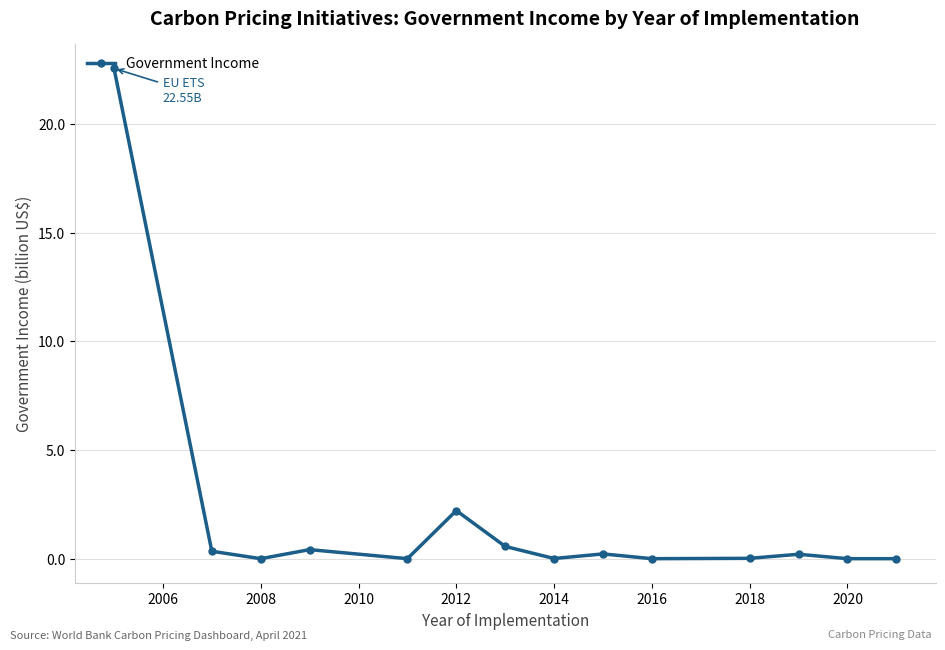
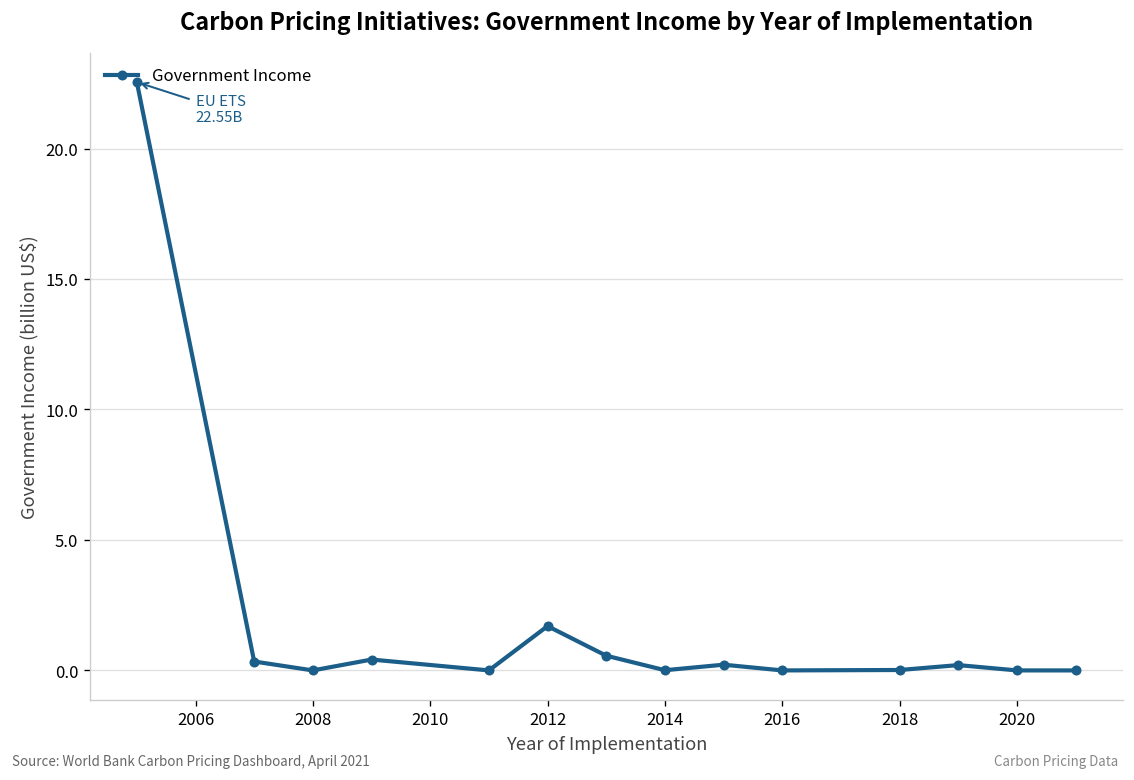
2012: 2.2 -> 1.7
